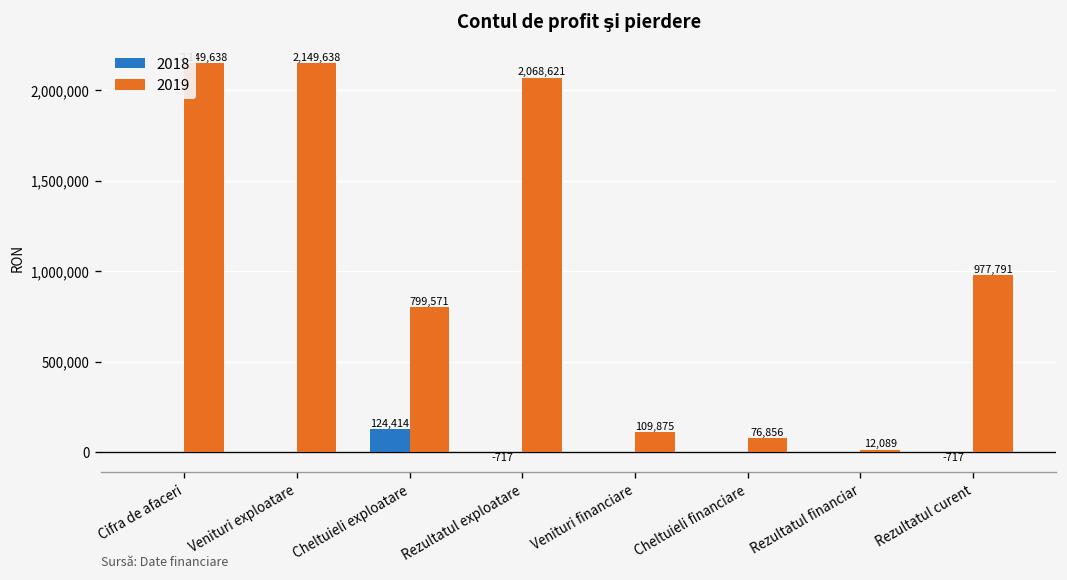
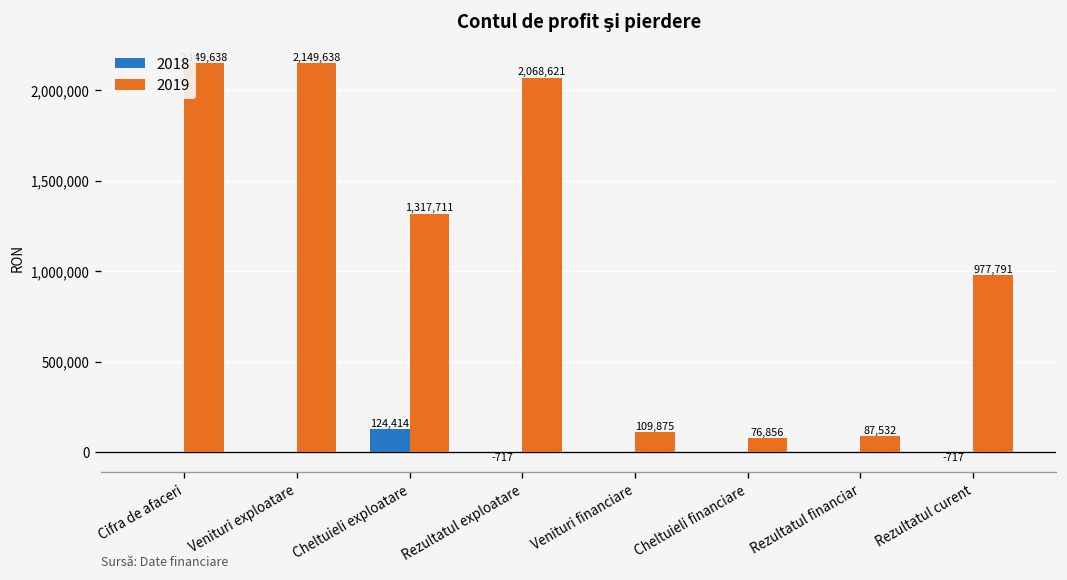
2019, Cheltuieli exploatare: 799,571 -> 1,317,711
2019, Rezultatul financiar: 12,089 -> 87,532
